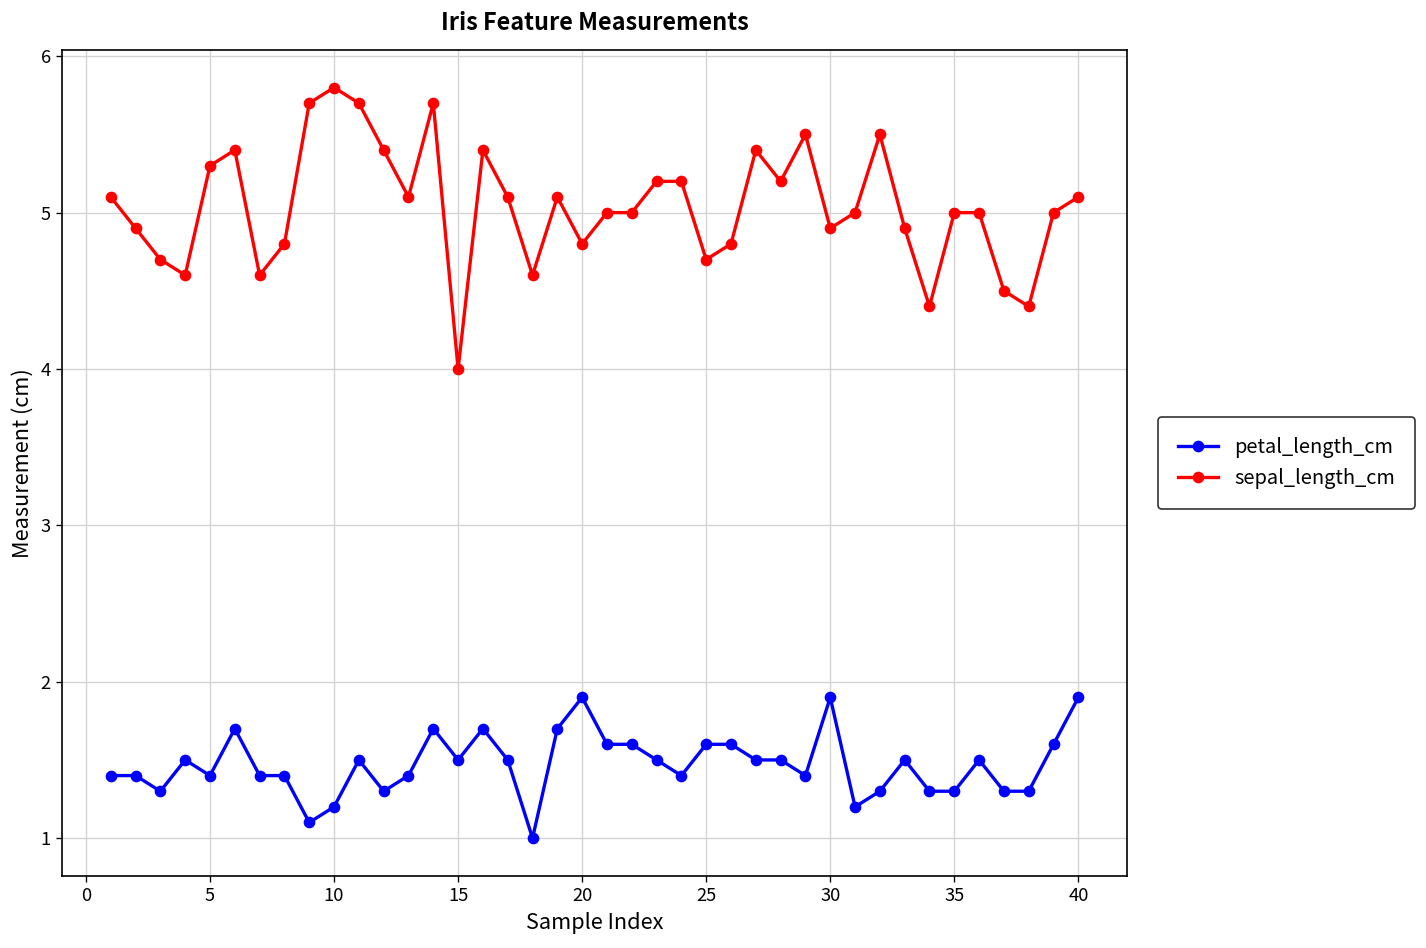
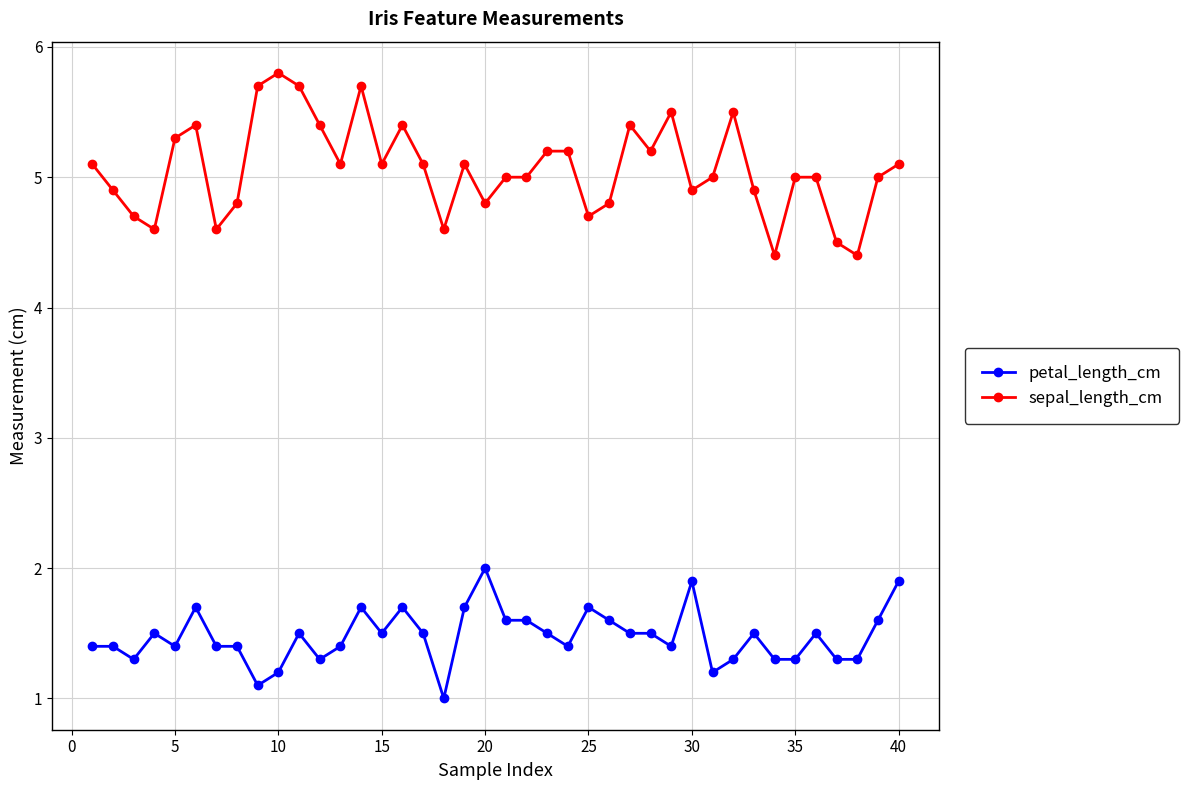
sepal_length_cm, 15: 4.0 -> 5.1
petal_length_cm, 20: 1.9 -> 2.0
petal_length_cm, 25: 1.6 -> 1.7
